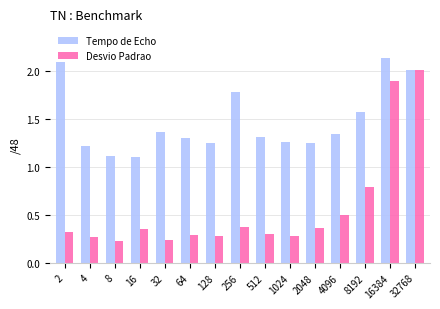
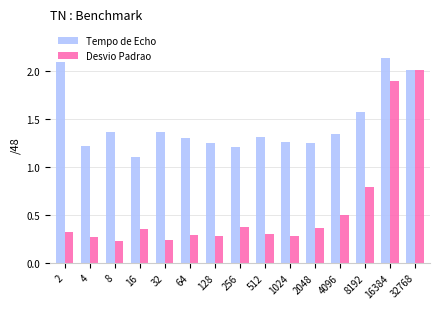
Tempo de Echo, 8: 1.1 -> 1.4
Tempo de Echo, 256: 1.8 -> 1.2
